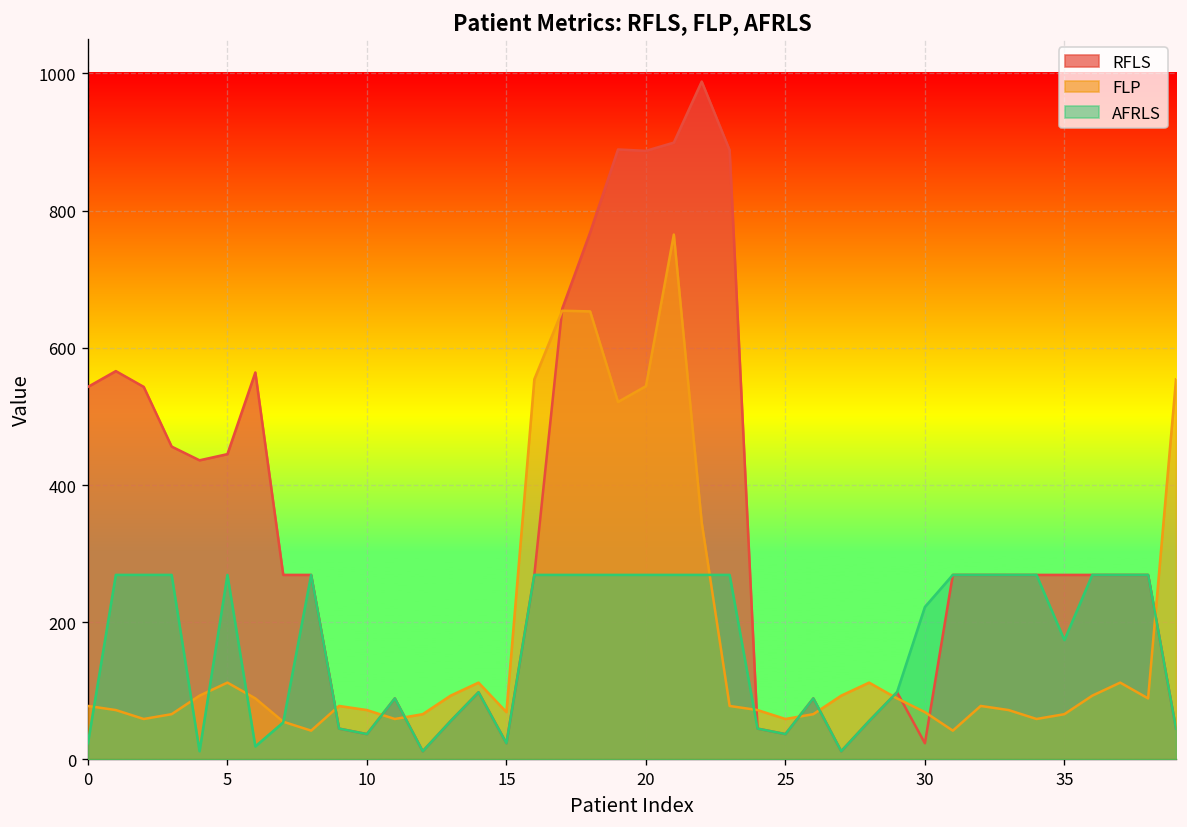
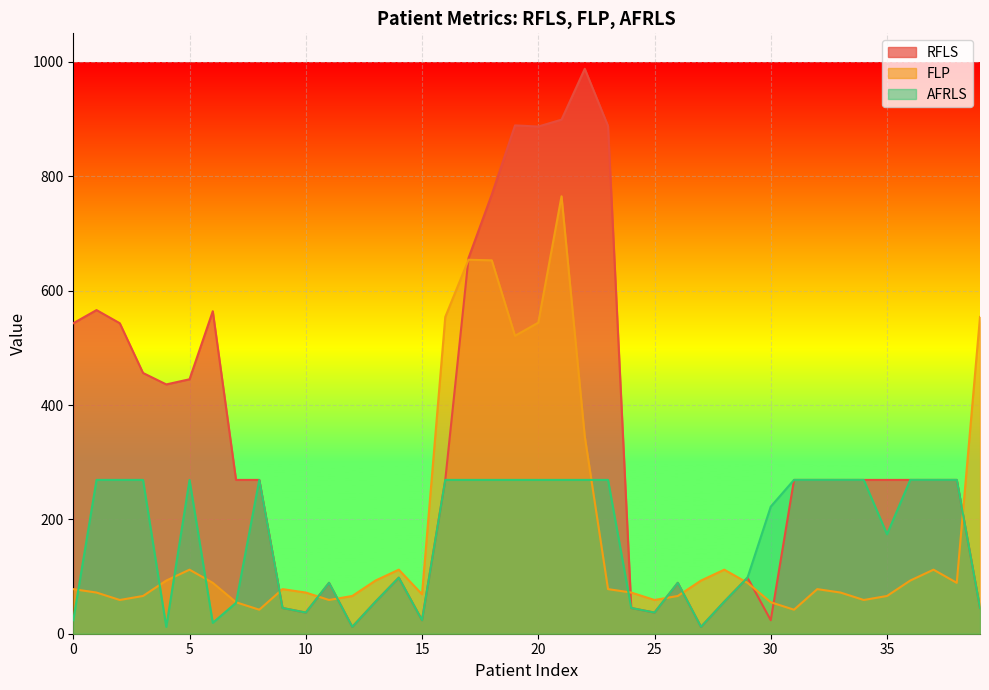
FLP, 30: 70 -> 60
